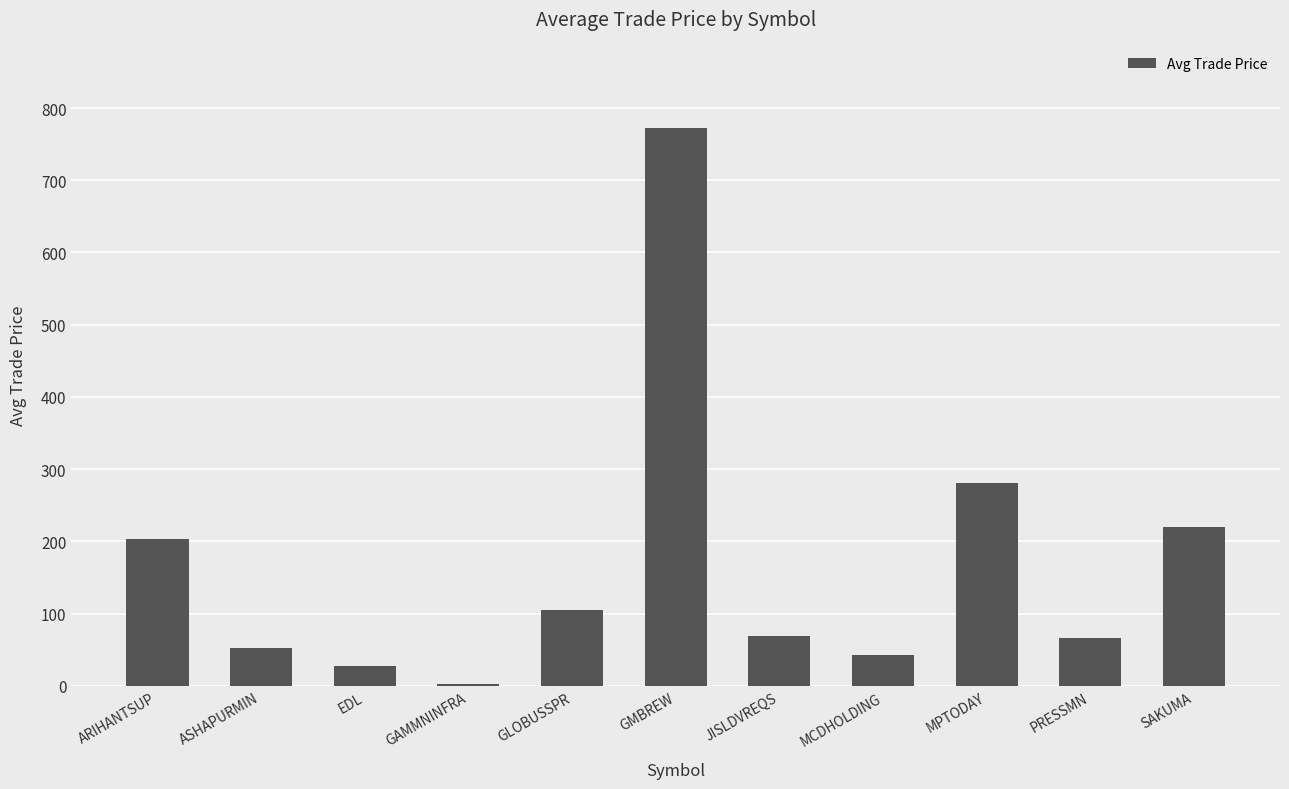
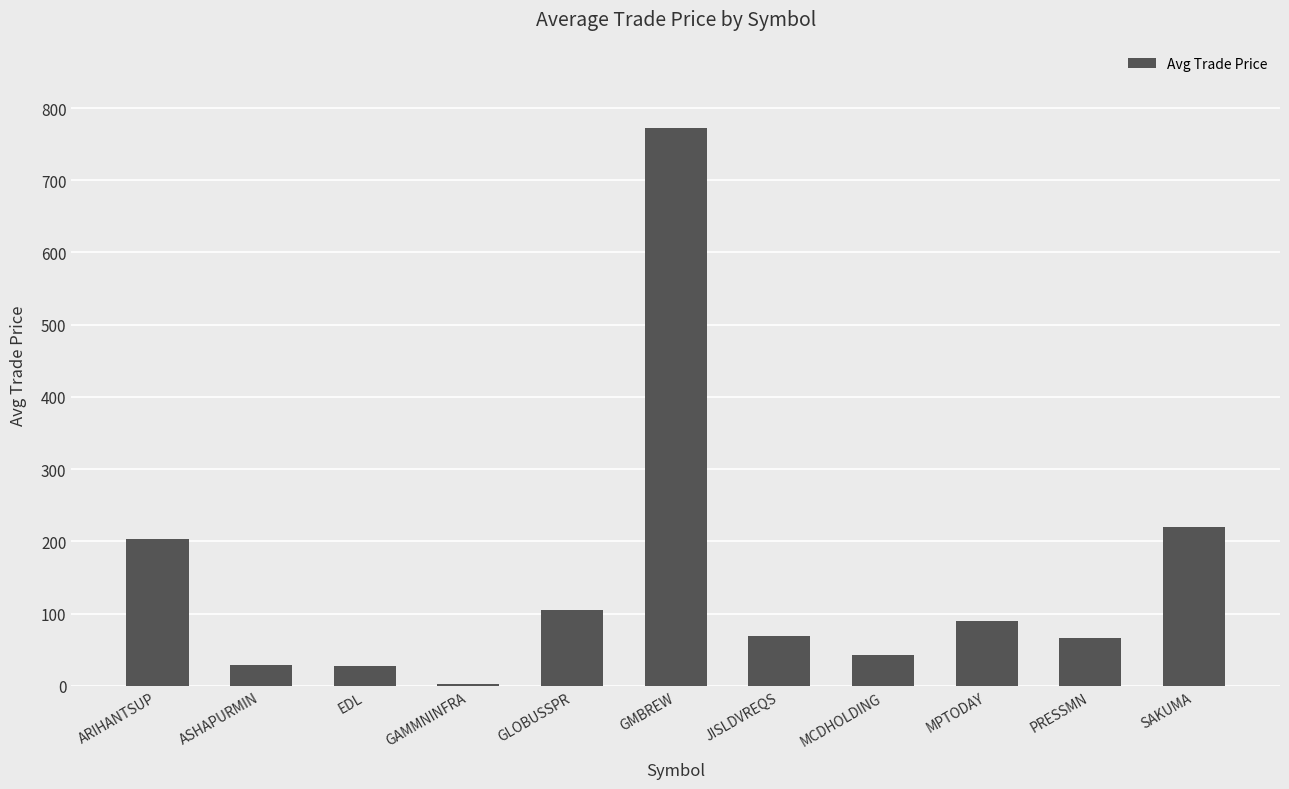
ASHAPURMIN: 50 -> 30
MPTODAY: 280 -> 90
